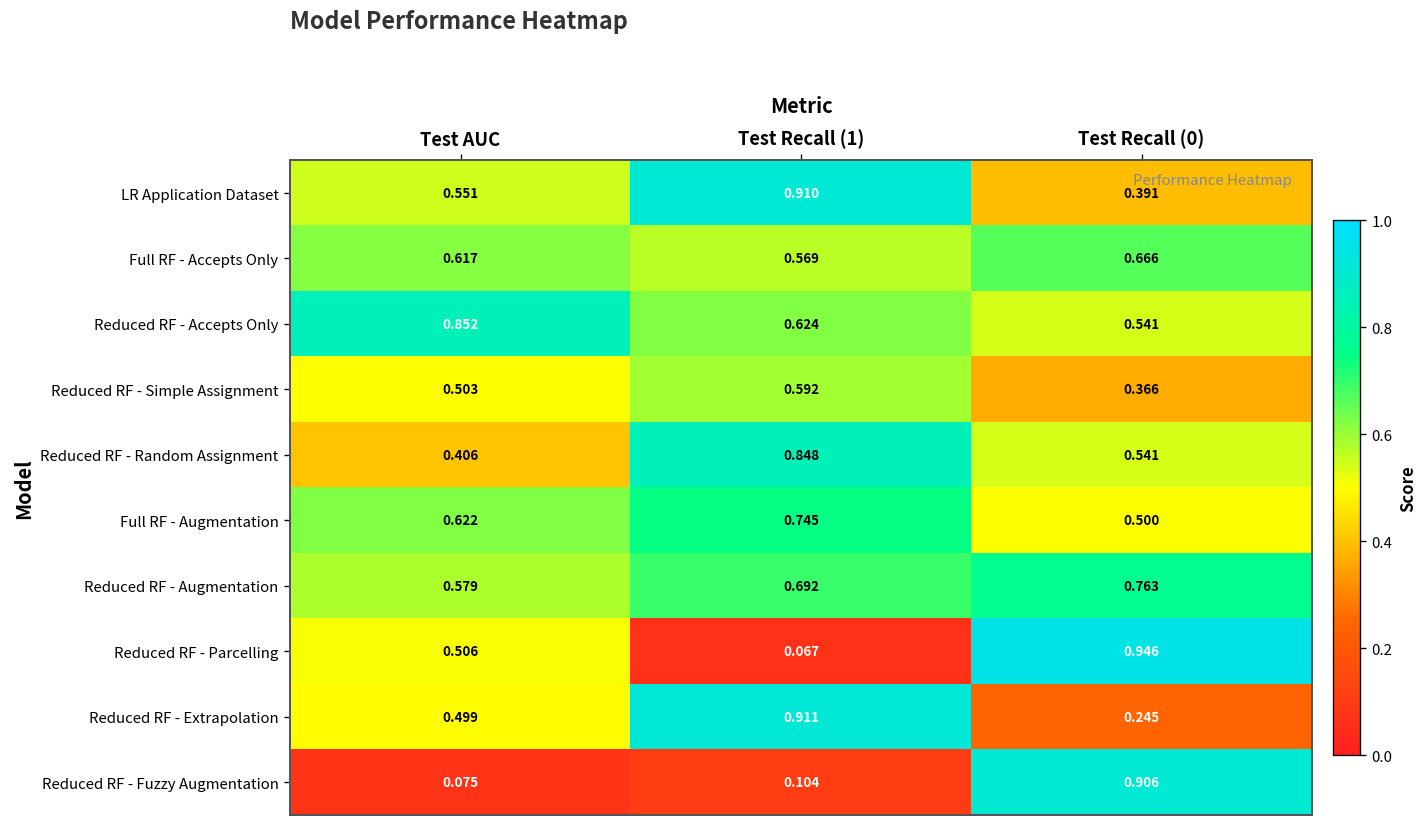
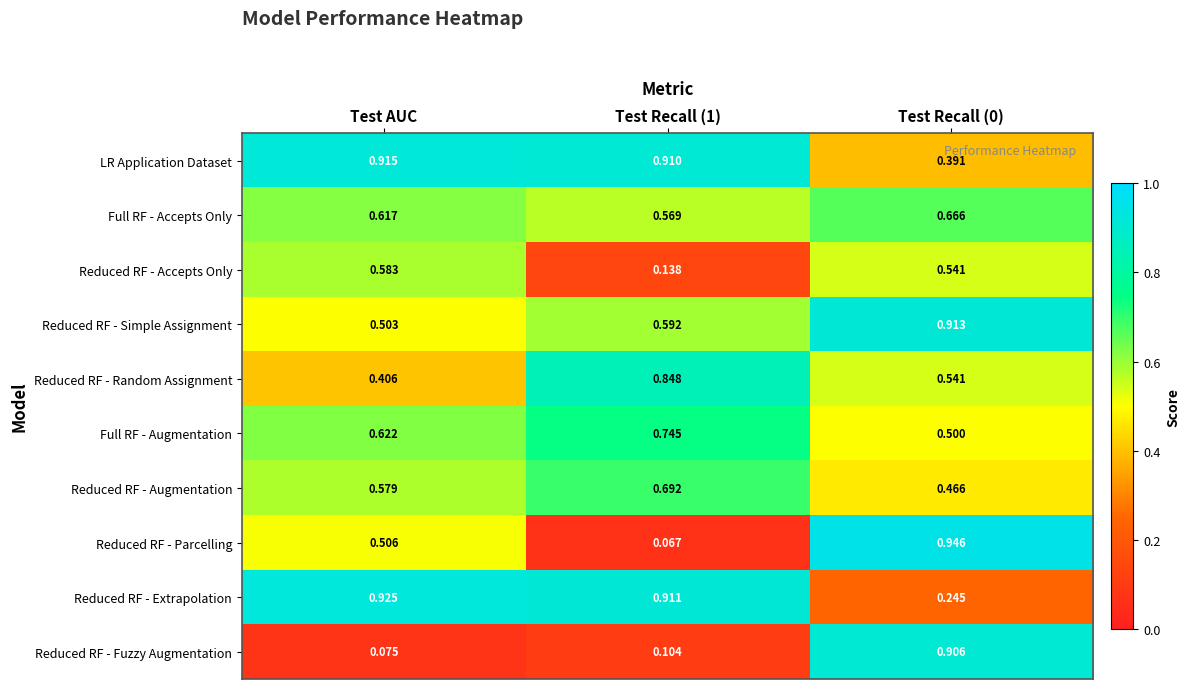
LR Application Dataset, Test AUC: 0.551 -> 0.915
Reduced RF - Accepts Only, Test AUC: 0.852 -> 0.583
Reduced RF - Accepts Only, Test Recall (1): 0.624 -> 0.138
Reduced RF - Simple Assignment, Test Recall (0): 0.366 -> 0.913
Reduced RF - Augmentation, Test Recall (0): 0.763 -> 0.466
Reduced RF - Extrapolation, Test AUC: 0.499 -> 0.925
